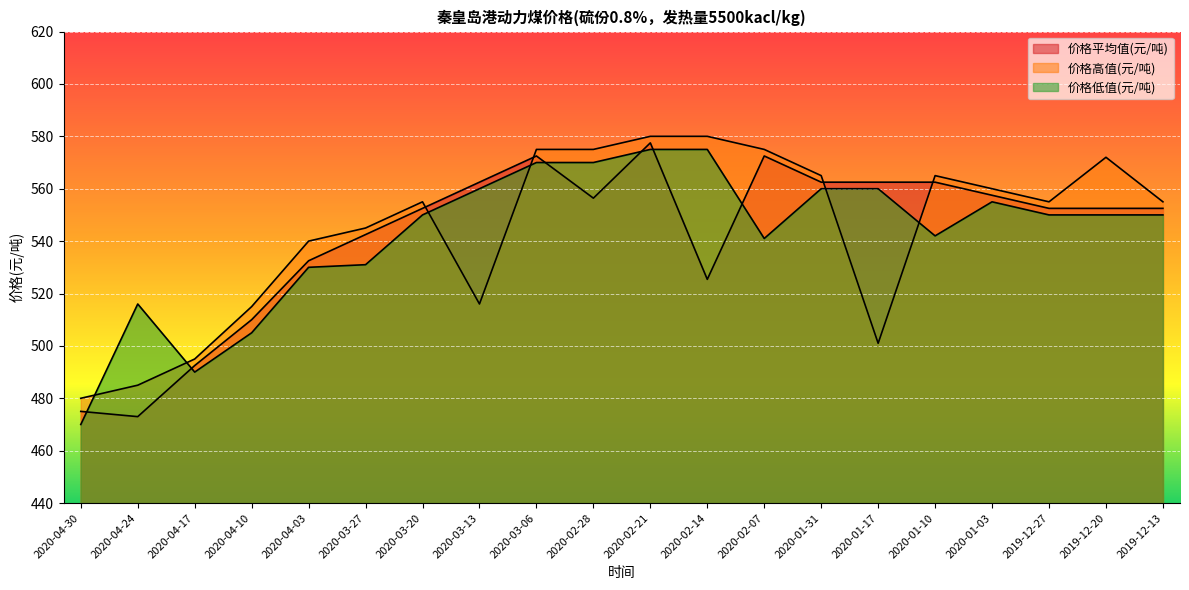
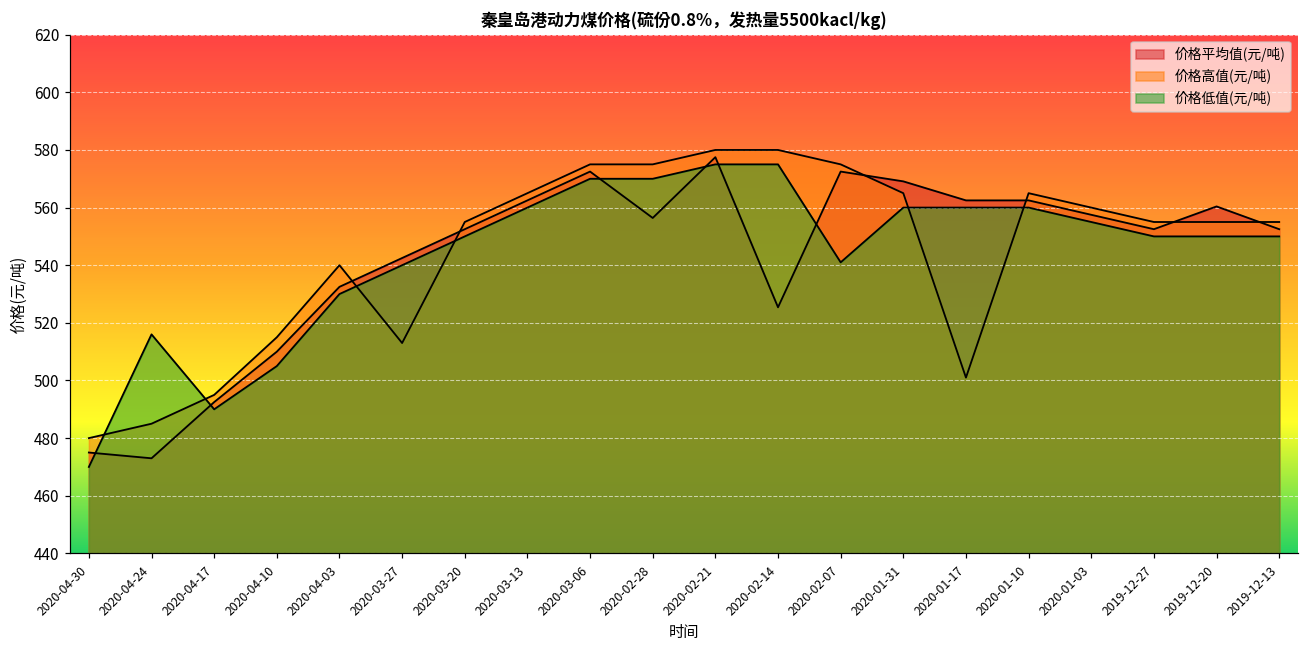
价格高值(元/吨), 2020-03-27: 545 -> 513
价格低值(元/吨), 2020-03-27: 531 -> 540
价格高值(元/吨), 2020-03-13: 516 -> 565
价格平均值(元/吨), 2020-01-31: 563 -> 569
价格低值(元/吨), 2020-01-10: 542 -> 560
价格平均值(元/吨), 2019-12-20: 553 -> 560
价格高值(元/吨), 2019-12-20: 572 -> 555
